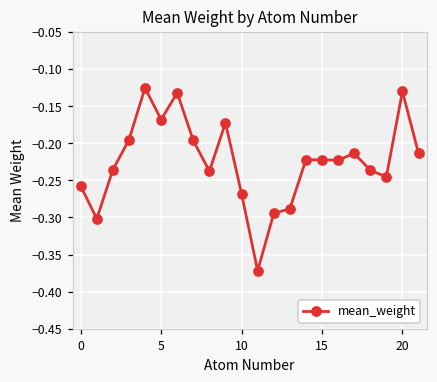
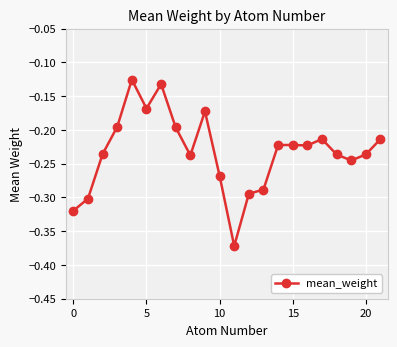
0: -0.26 -> -0.32
20: -0.13 -> -0.24
